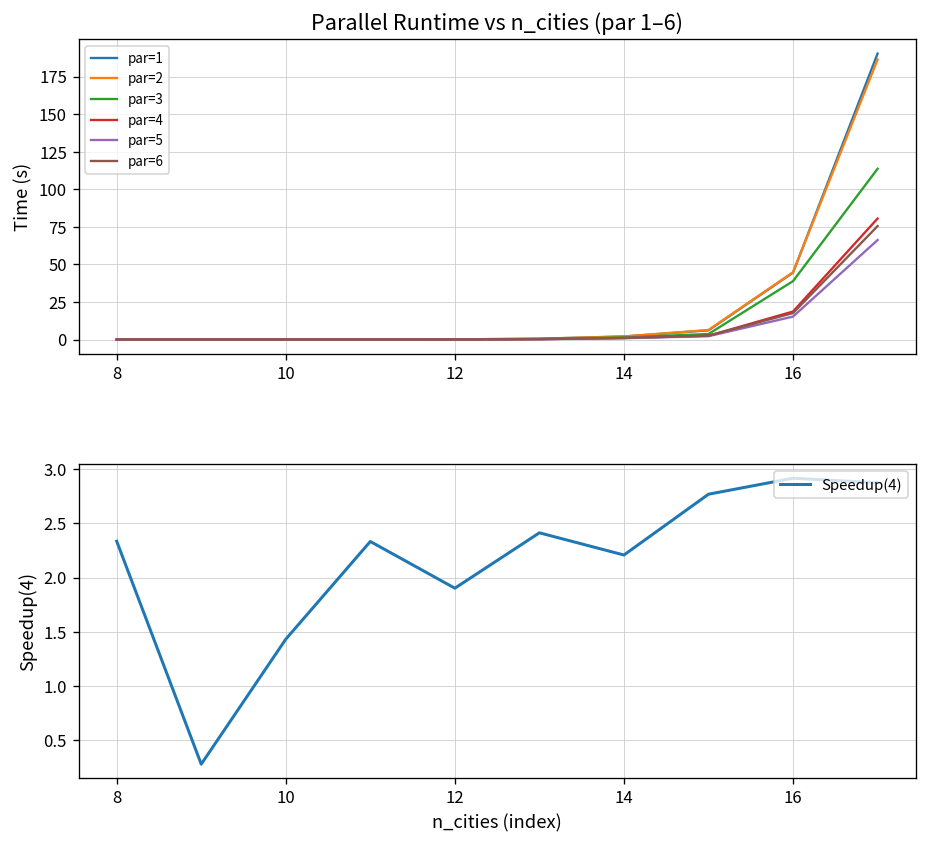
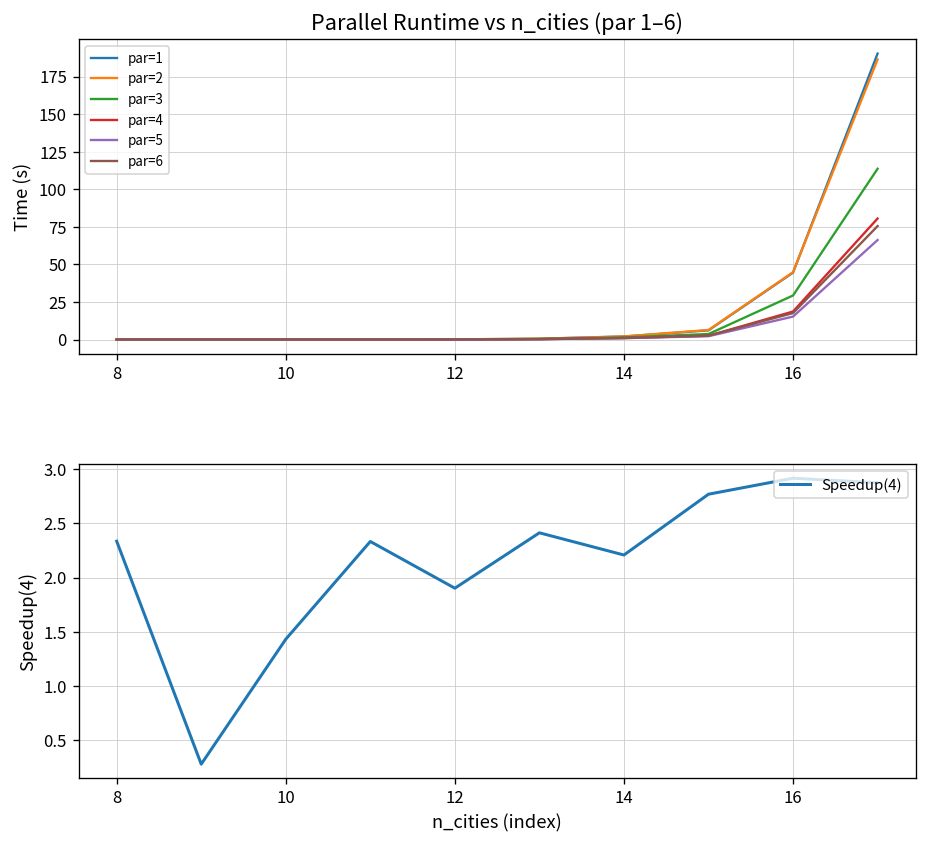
Parallel Runtime vs n_cities (par 1–6), par=3, 16: 39 -> 29
